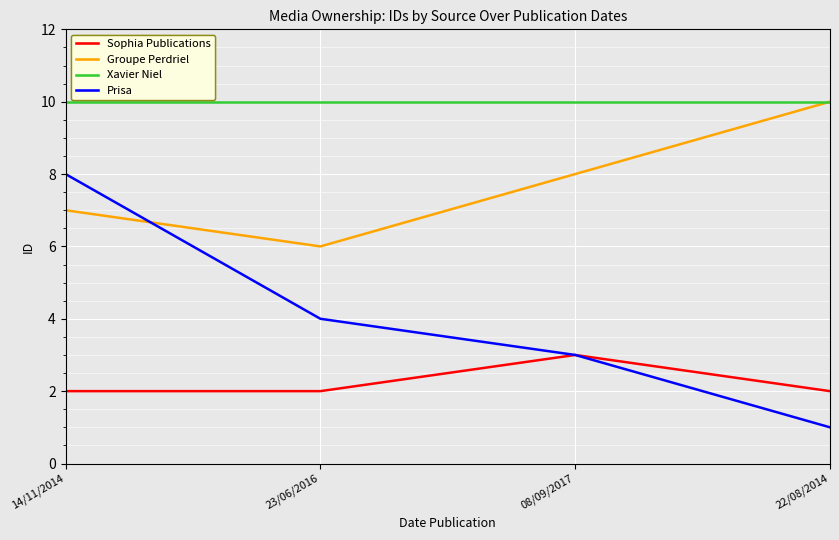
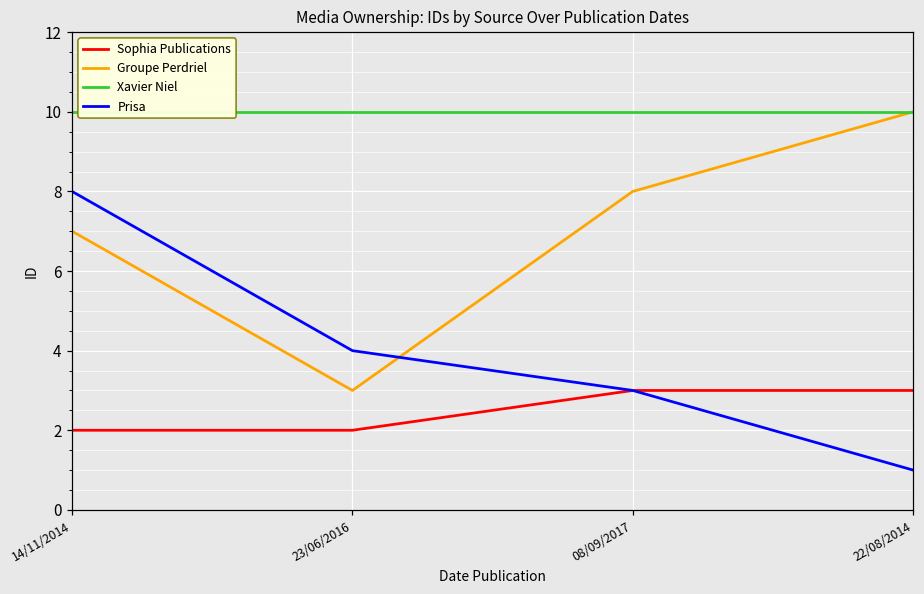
Groupe Perdriel, 23/06/2016: 6 -> 3
Sophia Publications, 22/08/2014: 2 -> 3
